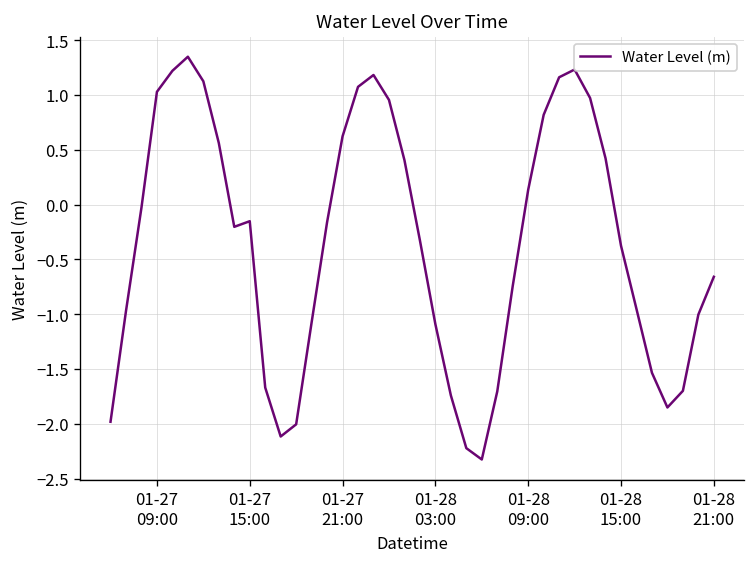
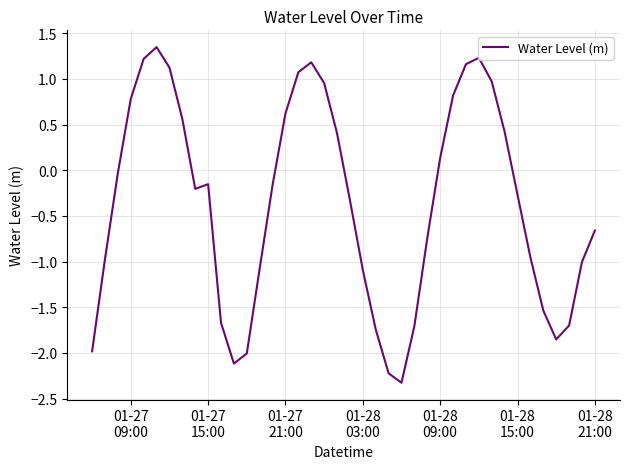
01-27 09:00: 1.0 -> 0.8
01-28 15:00: -0.4 -> -0.3
